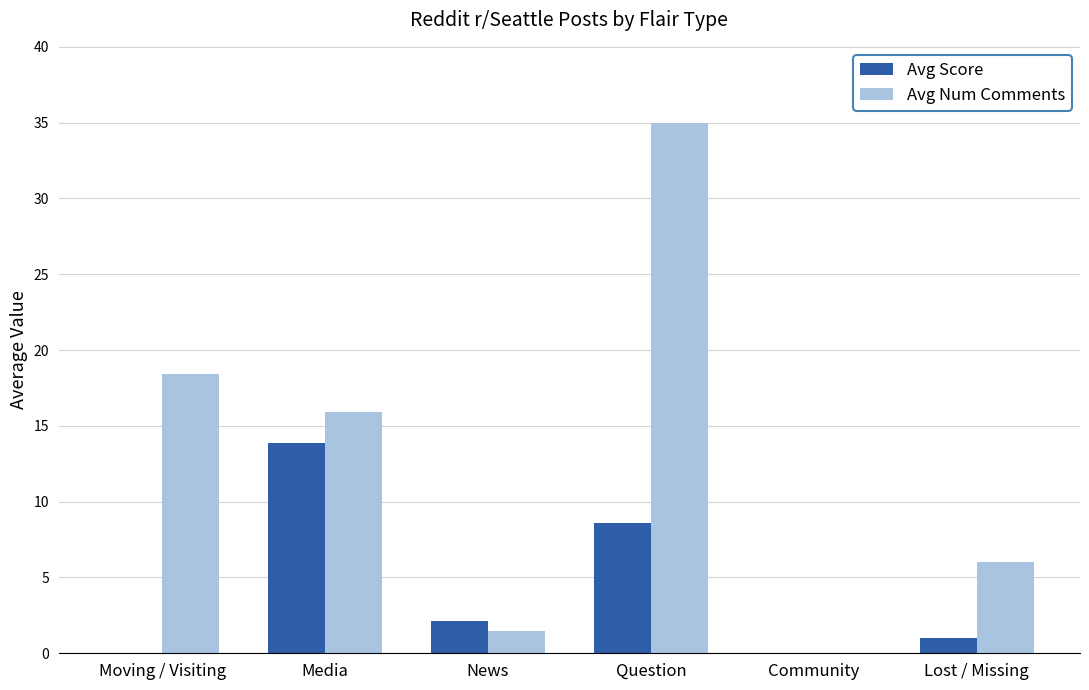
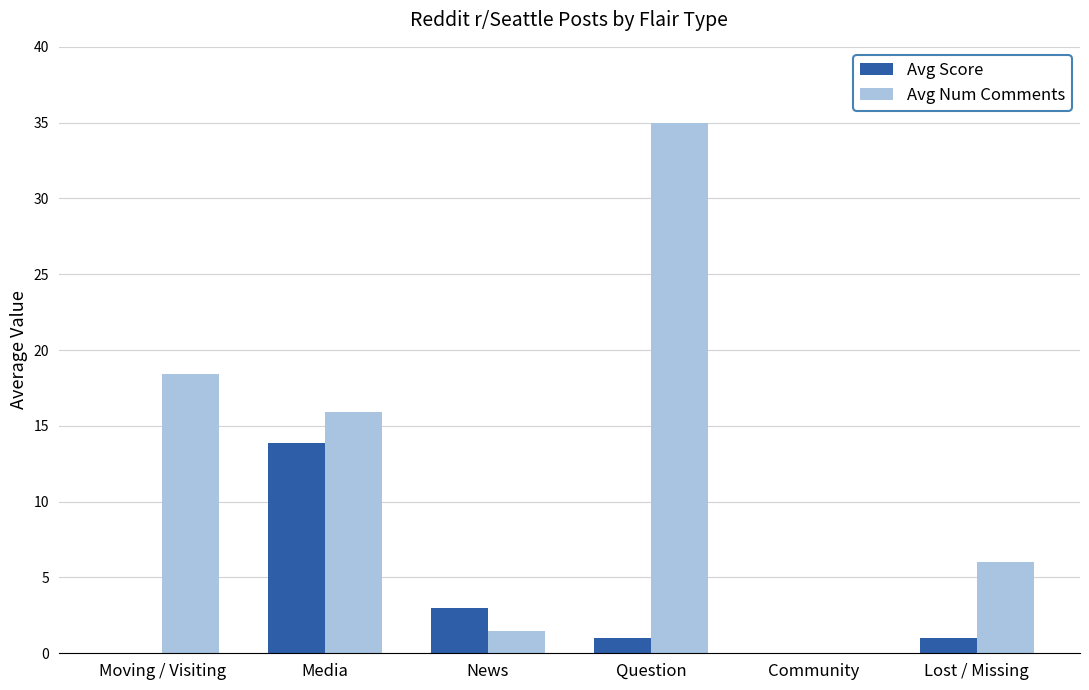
Avg Score, News: 2.1 -> 3.0
Avg Score, Question: 8.6 -> 1.0
